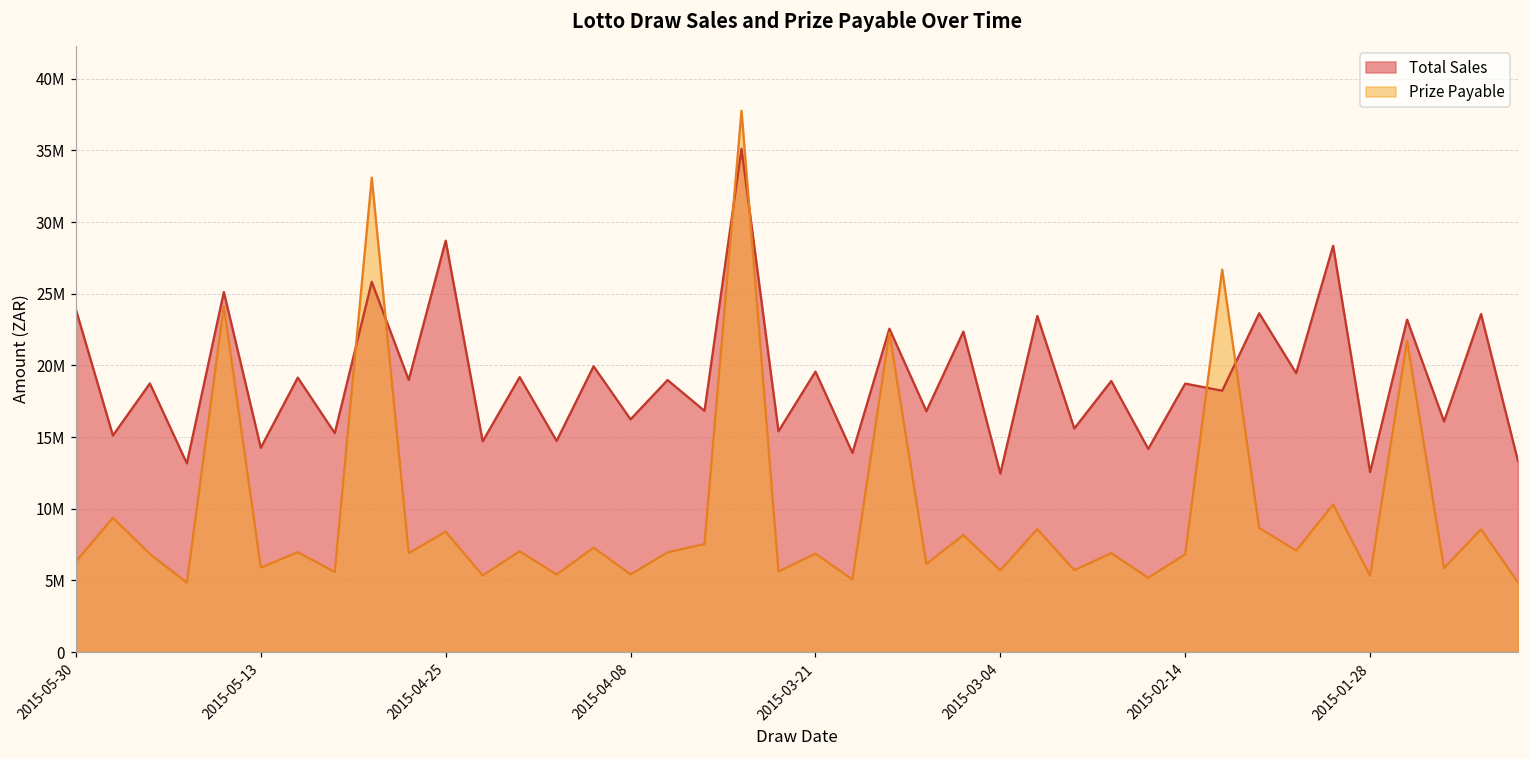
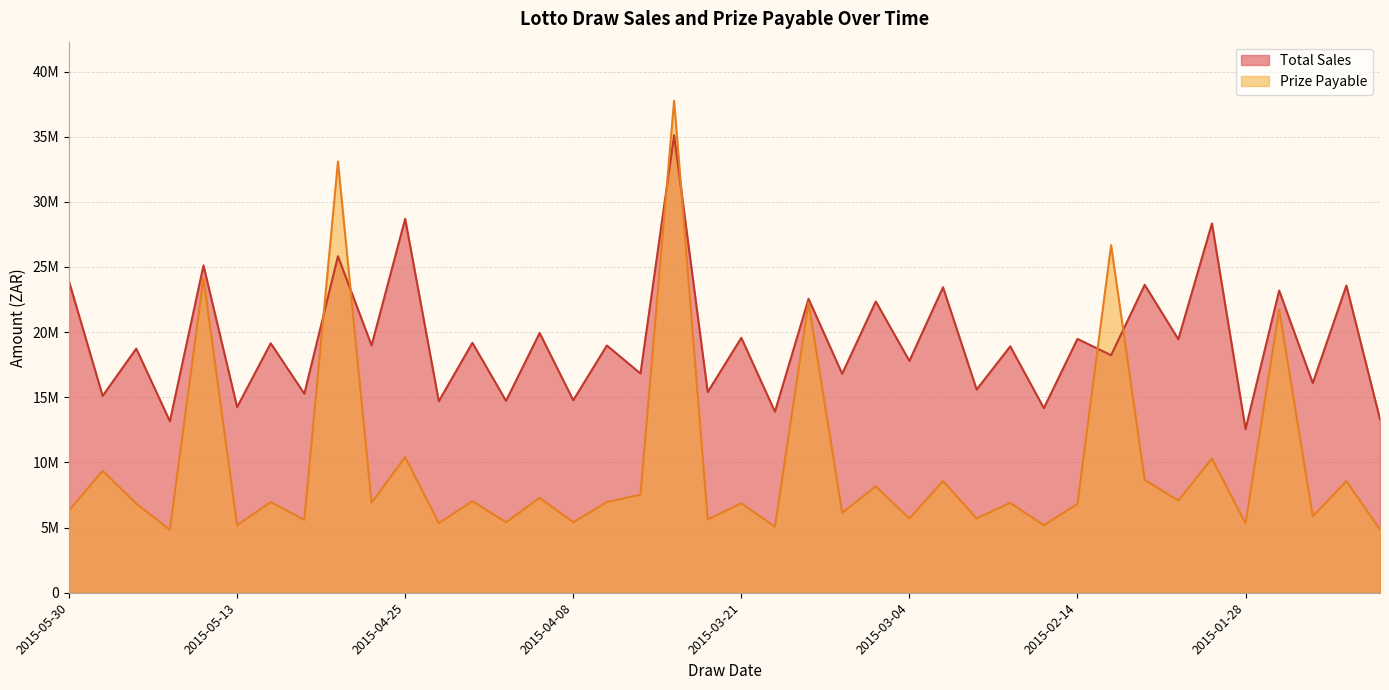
Prize Payable, 2015-05-13: 5900000 -> 5200000
Prize Payable, 2015-04-25: 8400000 -> 10400000
Total Sales, 2015-04-08: 16200000 -> 14800000
Total Sales, 2015-03-04: 12400000 -> 17800000
Total Sales, 2015-02-14: 18700000 -> 19500000
